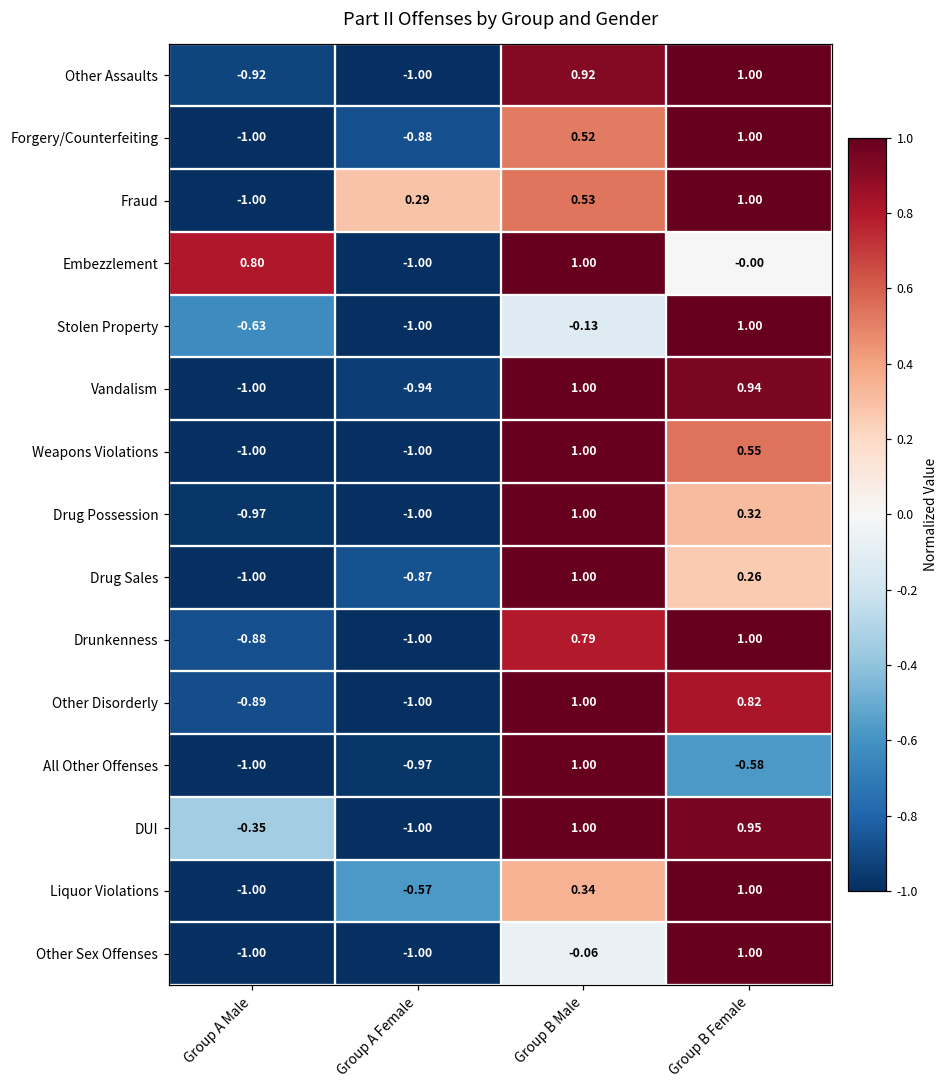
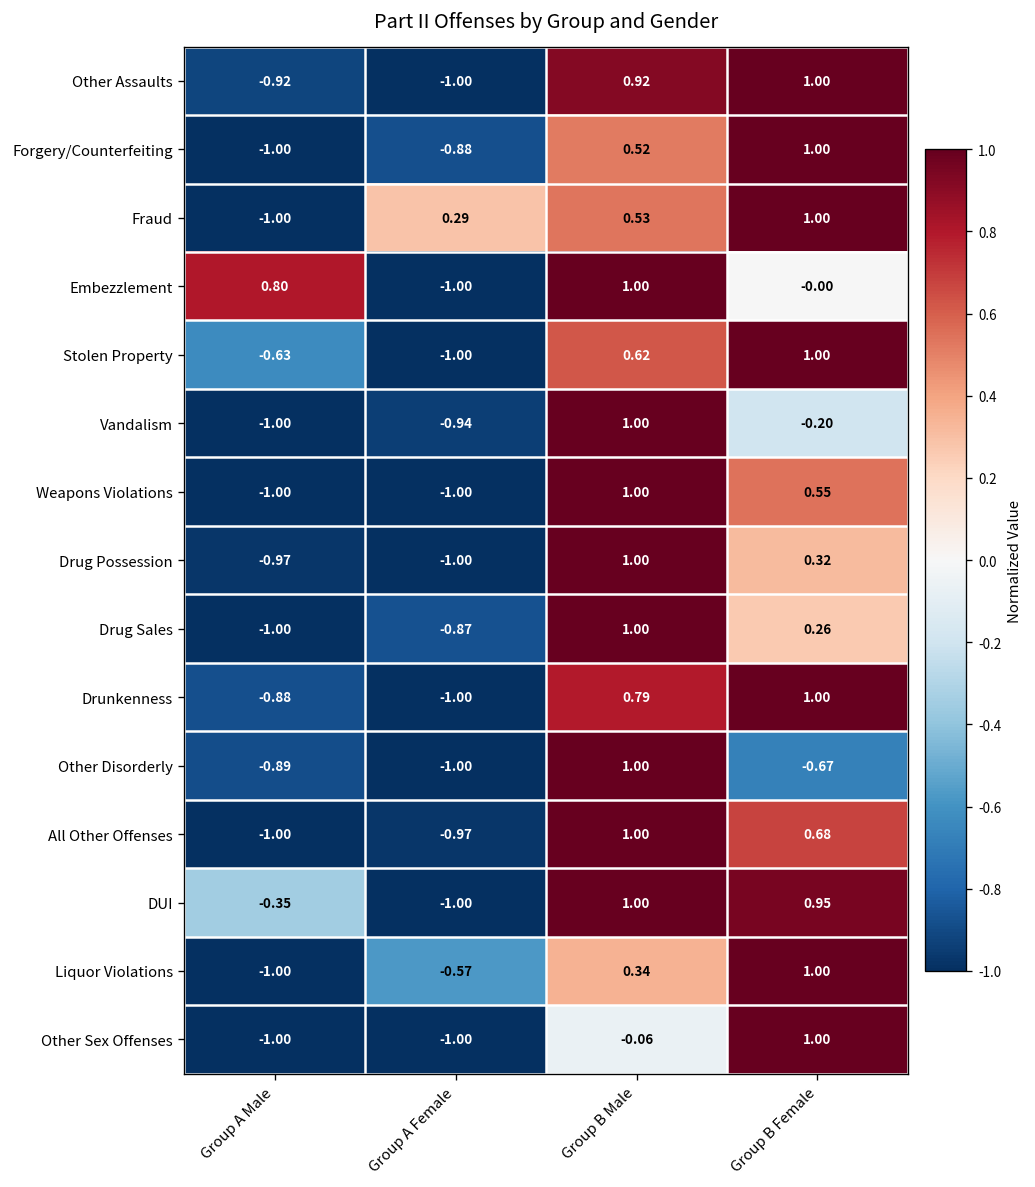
Stolen Property, Group B Male: -0.13 -> 0.62
Vandalism, Group B Female: 0.94 -> -0.20
Other Disorderly, Group B Female: 0.82 -> -0.67
All Other Offenses, Group B Female: -0.58 -> 0.68
